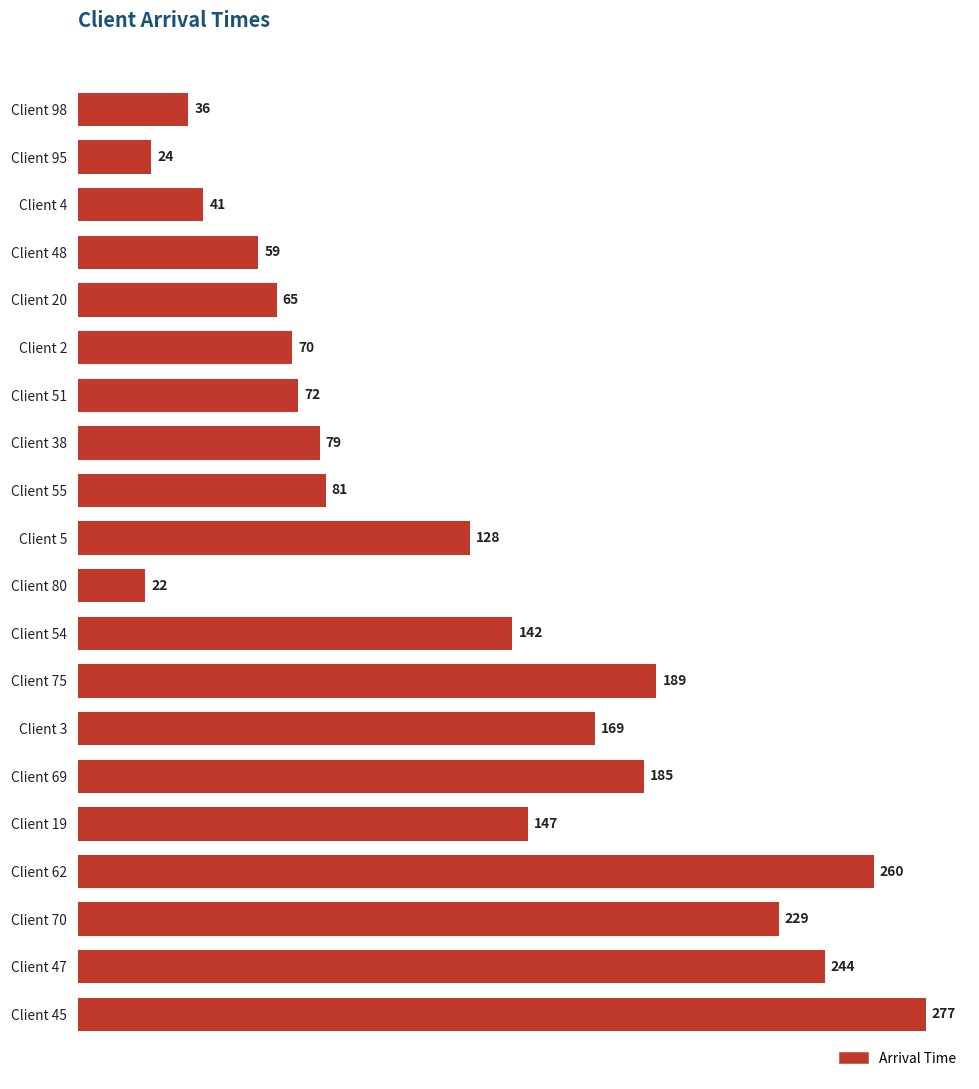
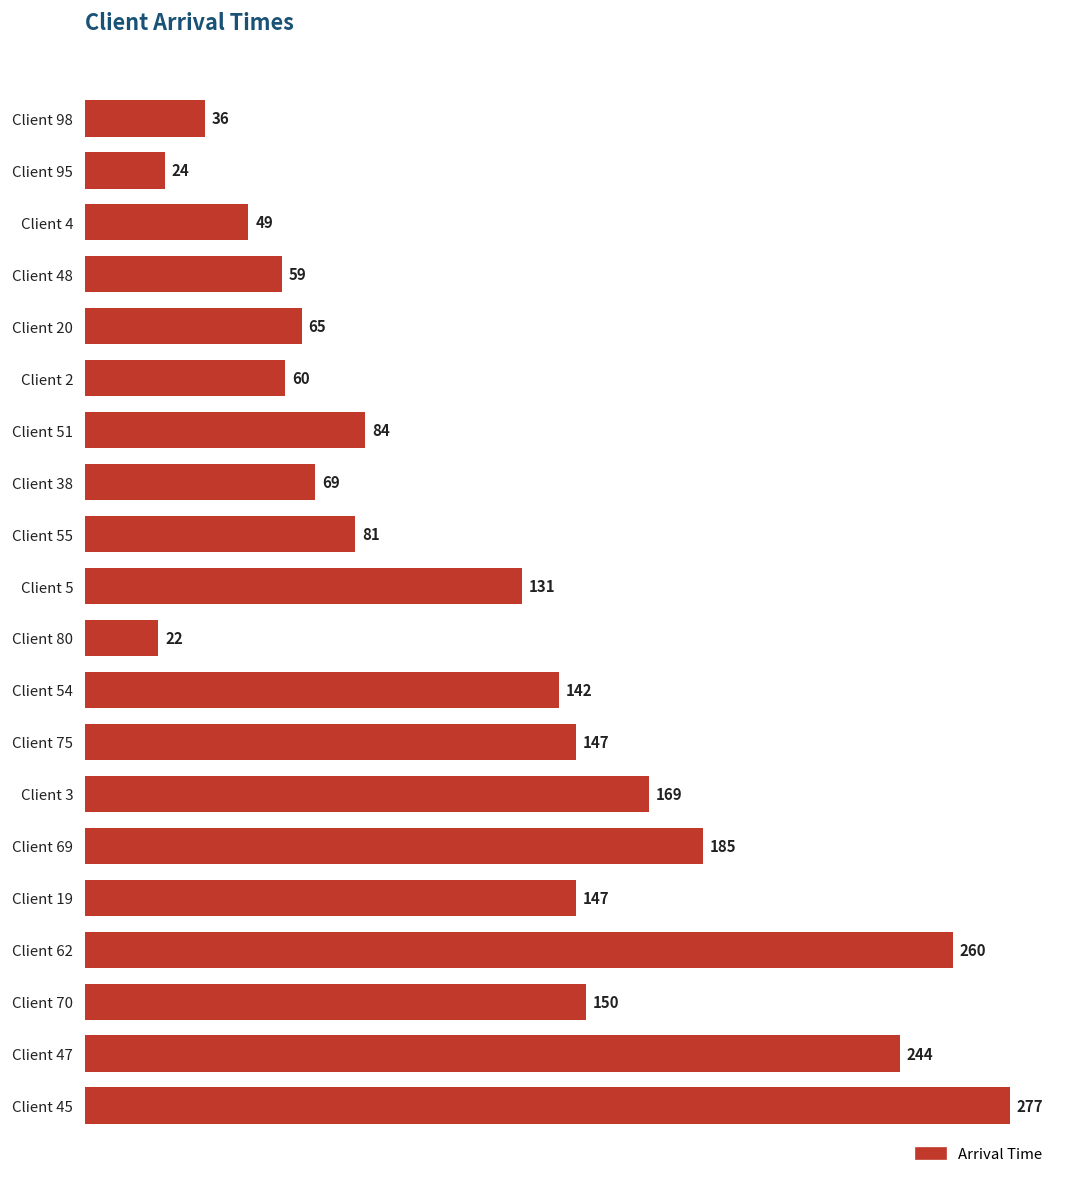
Client 4: 41 -> 49
Client 2: 70 -> 60
Client 51: 72 -> 84
Client 38: 79 -> 69
Client 5: 128 -> 131
Client 75: 189 -> 147
Client 70: 229 -> 150
